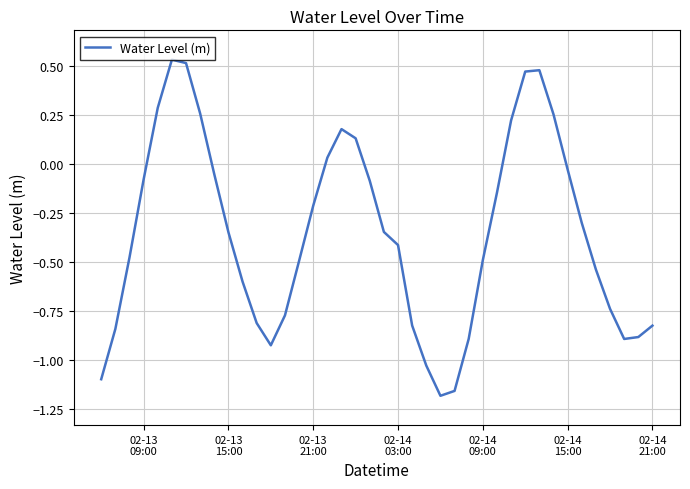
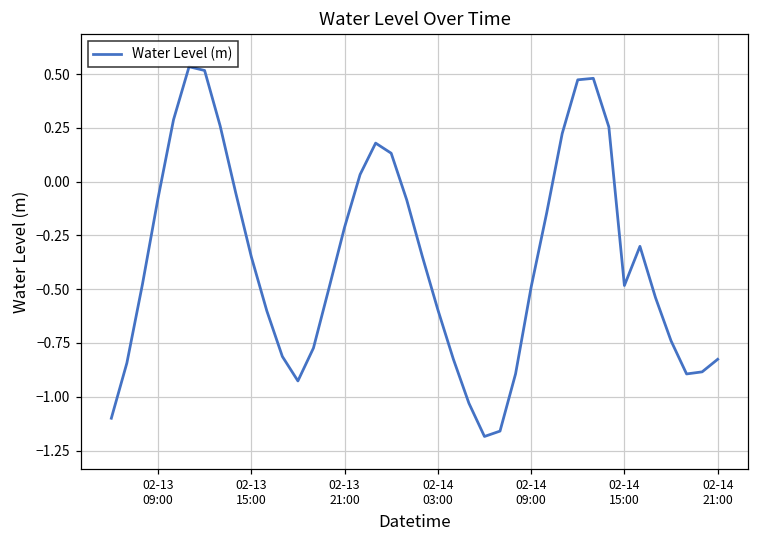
02-14 03:00: -0.41 -> -0.60
02-14 15:00: -0.03 -> -0.48
